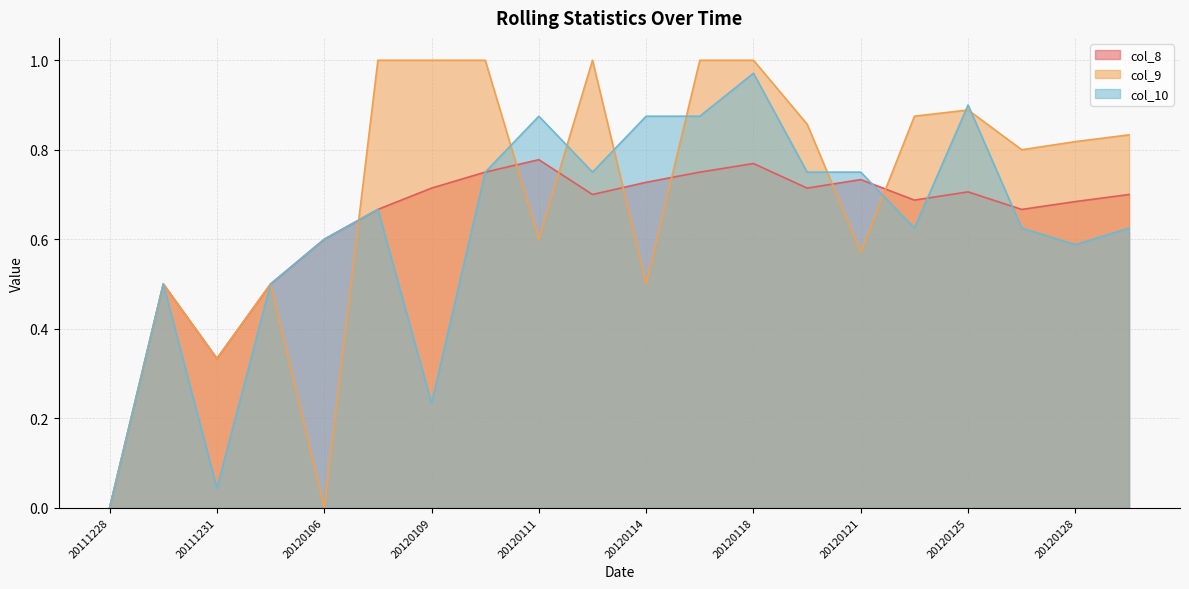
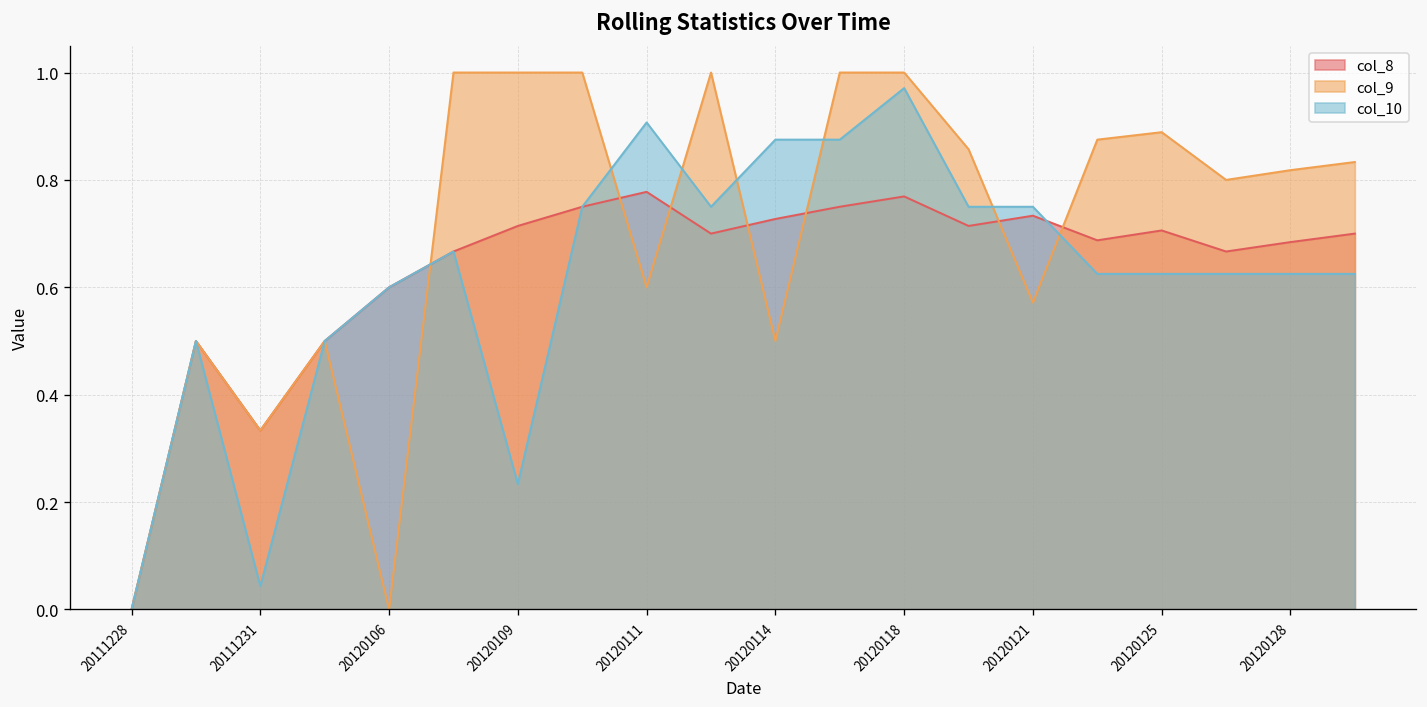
col_10, 20120111: 0.88 -> 0.91
col_10, 20120125: 0.90 -> 0.63
col_10, 20120128: 0.59 -> 0.63
